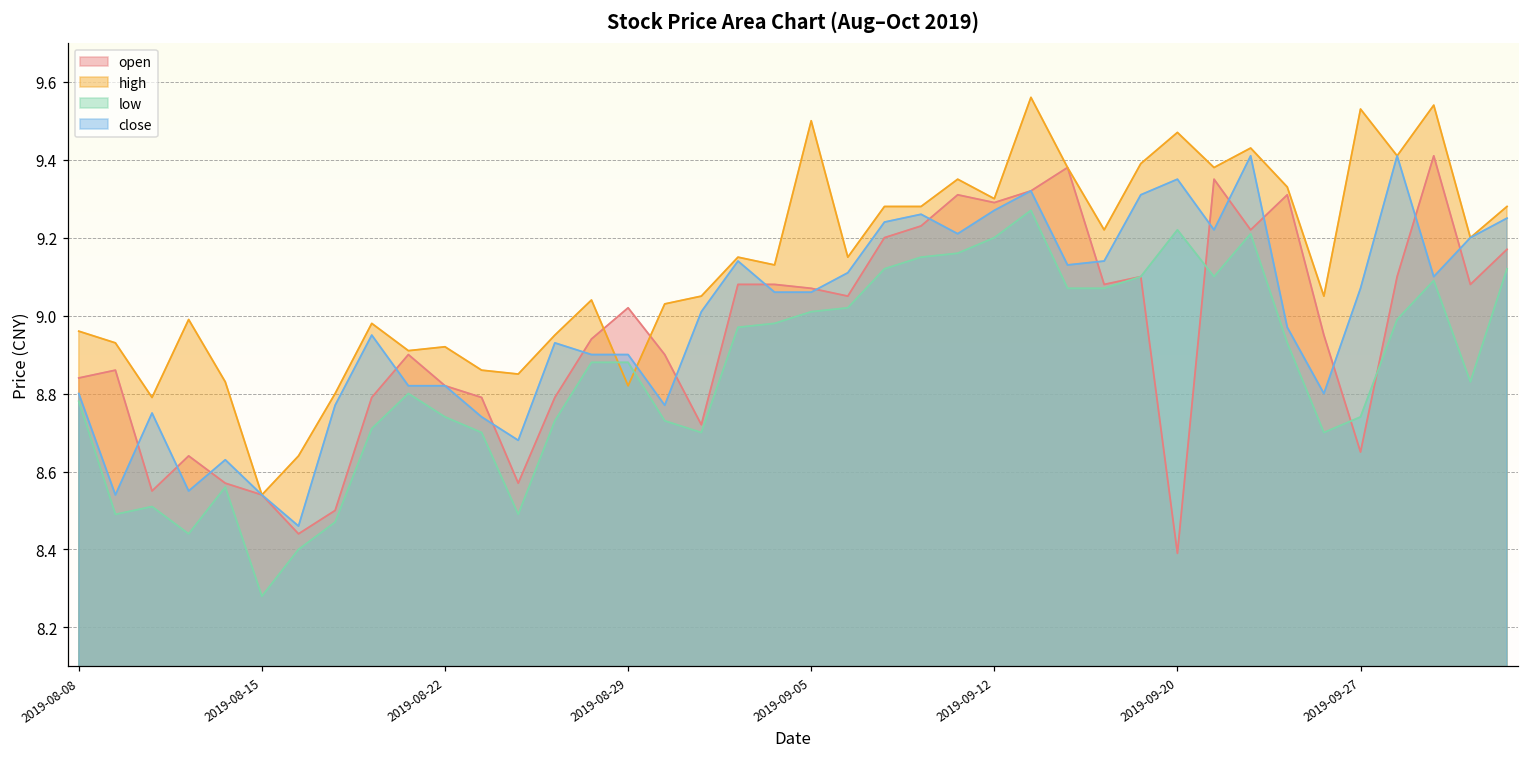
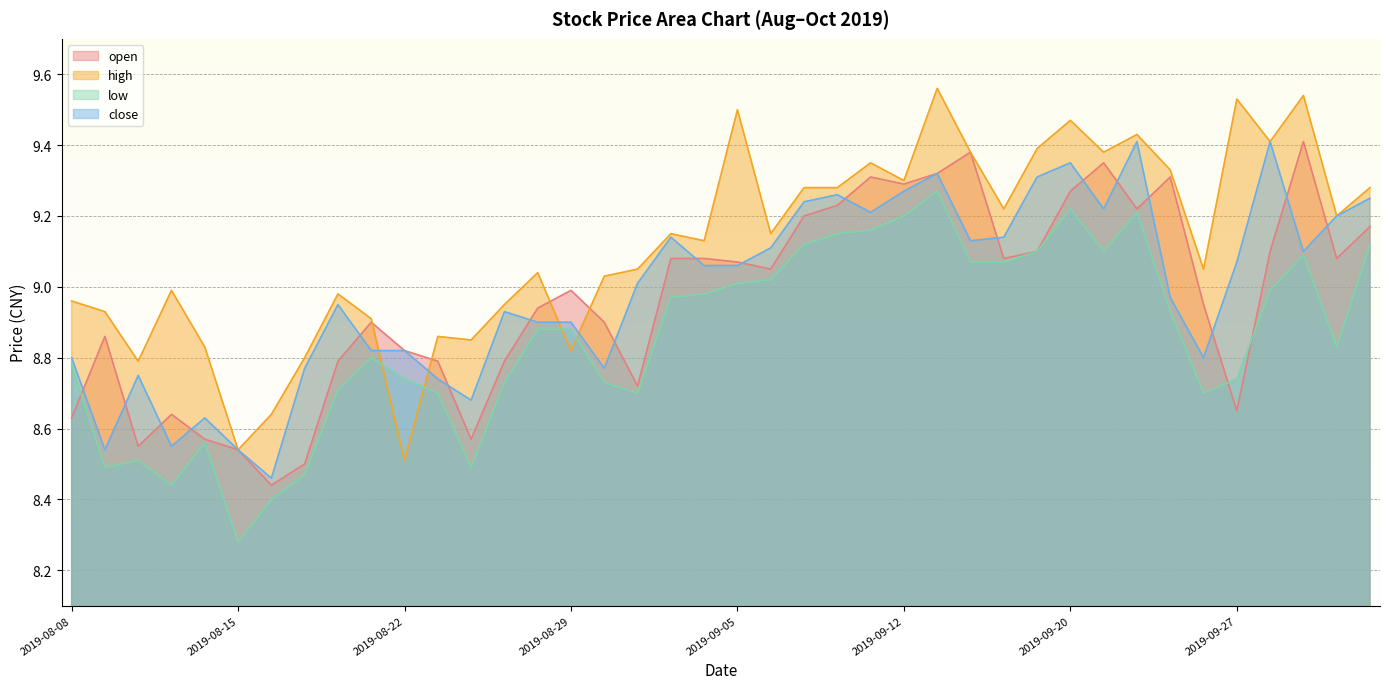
open, 2019-08-08: 8.84 -> 8.63
high, 2019-08-22: 8.92 -> 8.51
open, 2019-08-29: 9.02 -> 8.99
open, 2019-09-20: 8.39 -> 9.27
